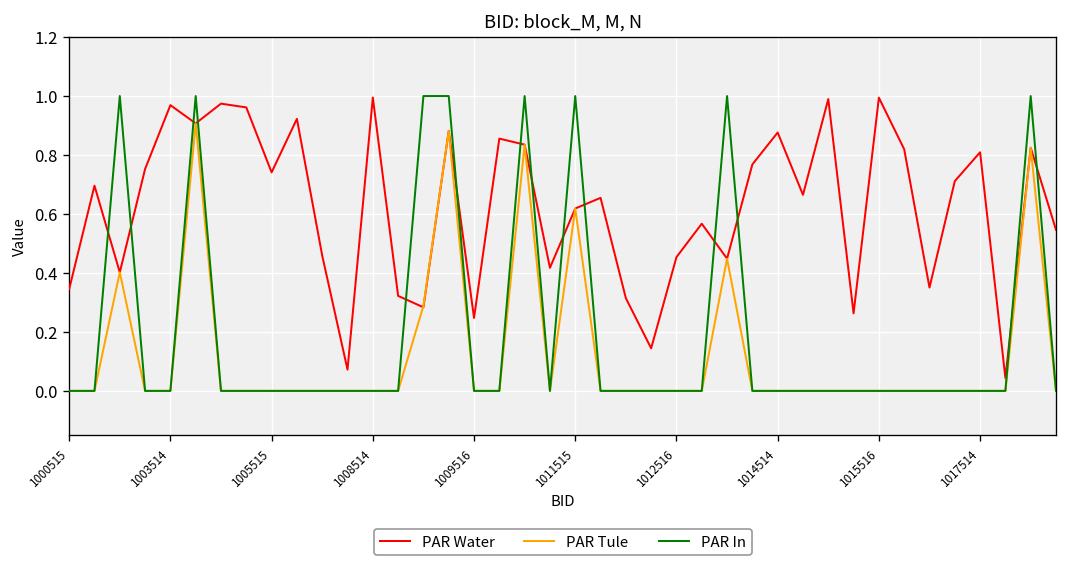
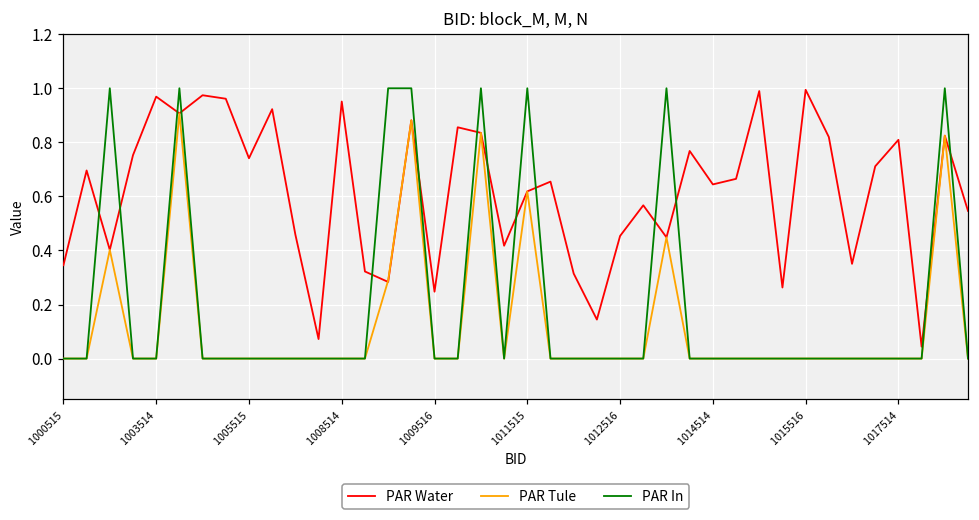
PAR Water, 1008514: 0.99 -> 0.95
PAR Water, 1014514: 0.88 -> 0.64
